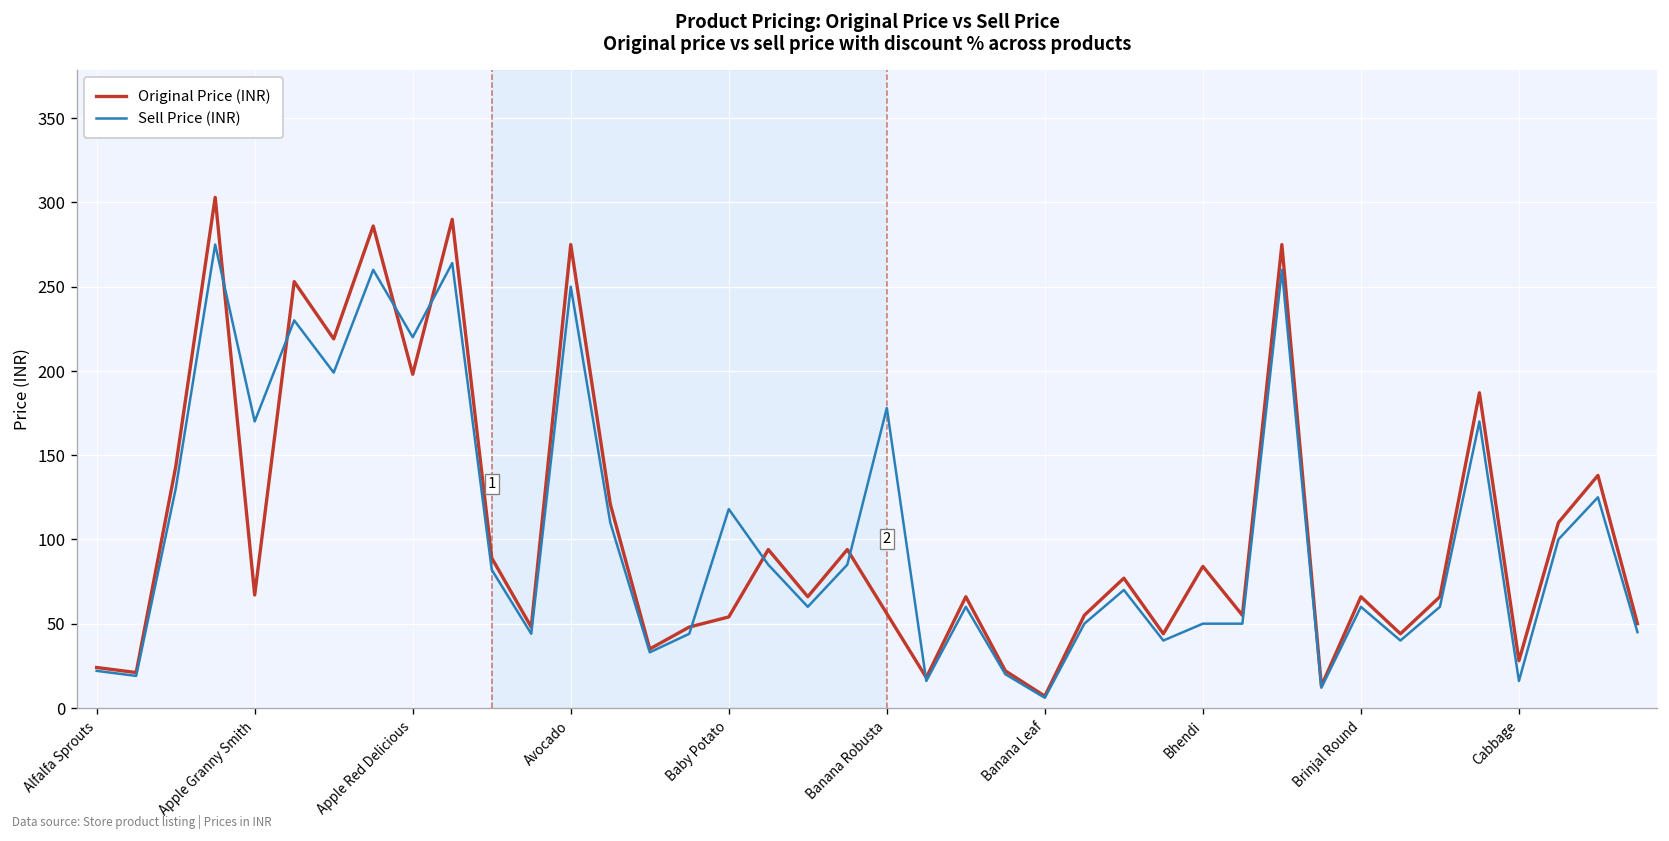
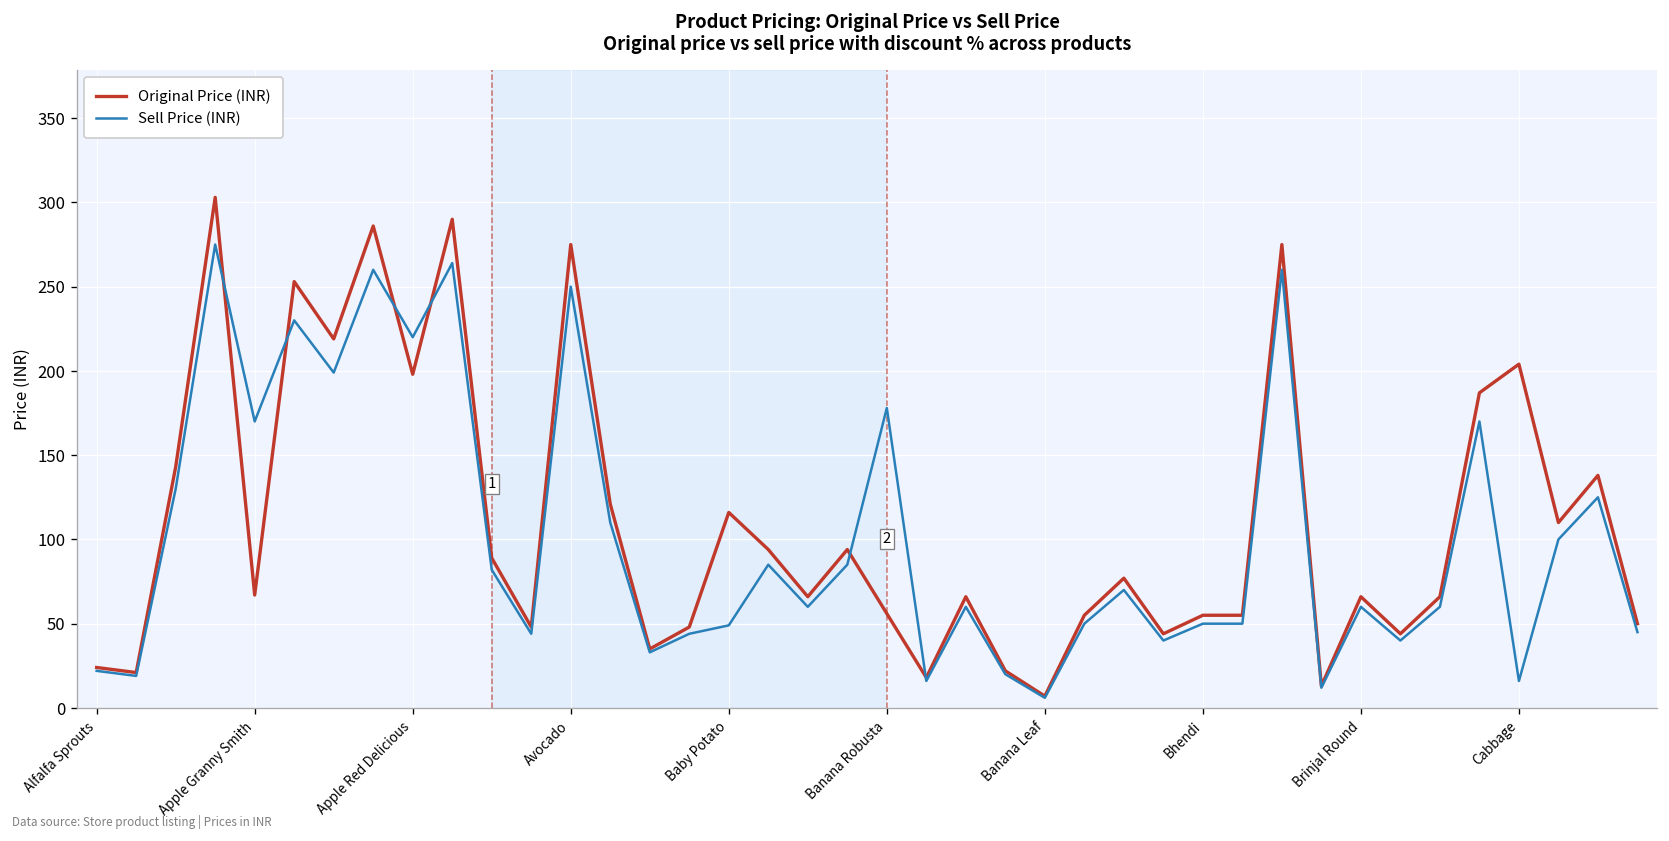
Original Price (INR), Baby Potato: 54 -> 116
Sell Price (INR), Baby Potato: 118 -> 49
Original Price (INR), Bhendi: 84 -> 55
Original Price (INR), Cabbage: 28 -> 204
